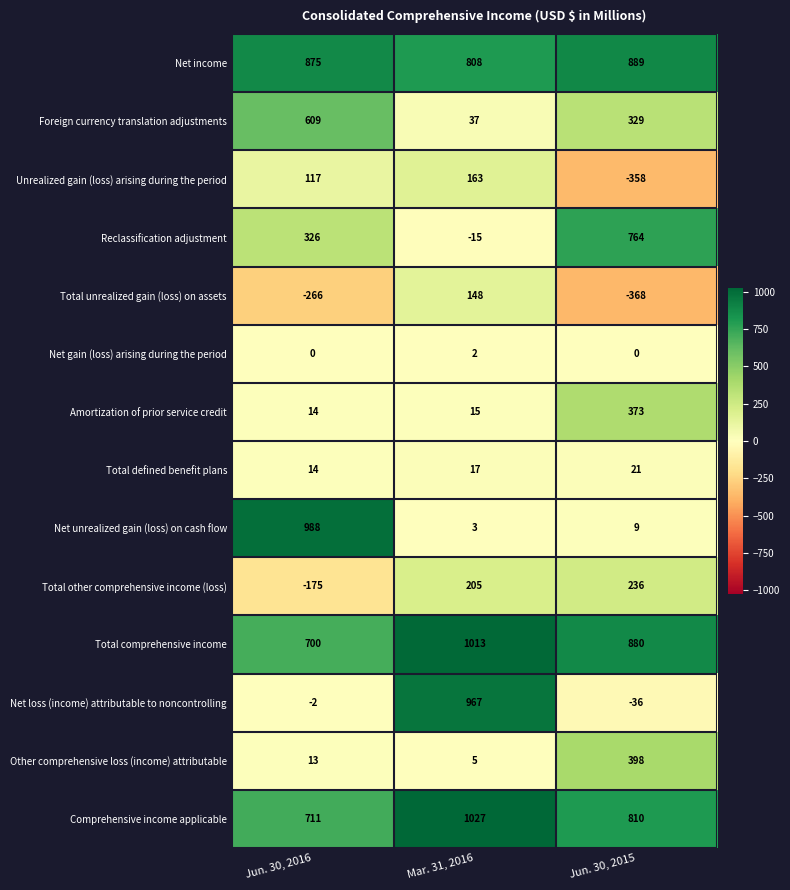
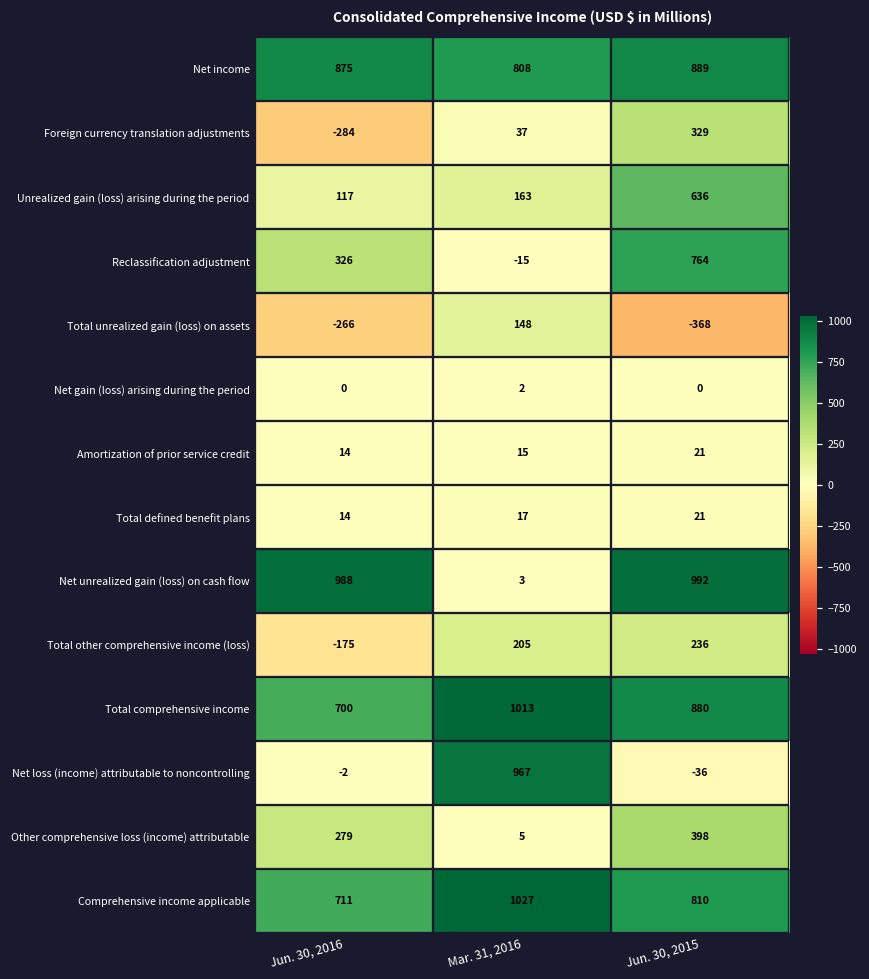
Foreign currency translation adjustments, Jun. 30, 2016: 609 -> -284
Unrealized gain (loss) arising during the period, Jun. 30, 2015: -358 -> 636
Amortization of prior service credit, Jun. 30, 2015: 373 -> 21
Net unrealized gain (loss) on cash flow, Jun. 30, 2015: 9 -> 992
Other comprehensive loss (income) attributable, Jun. 30, 2016: 13 -> 279
